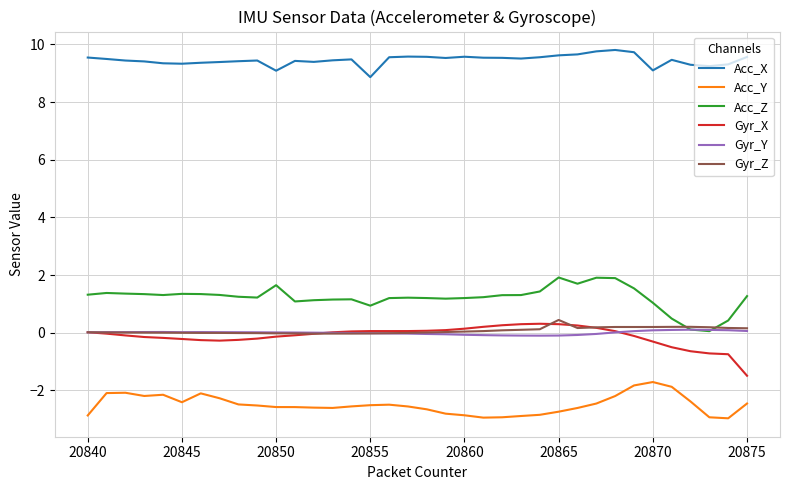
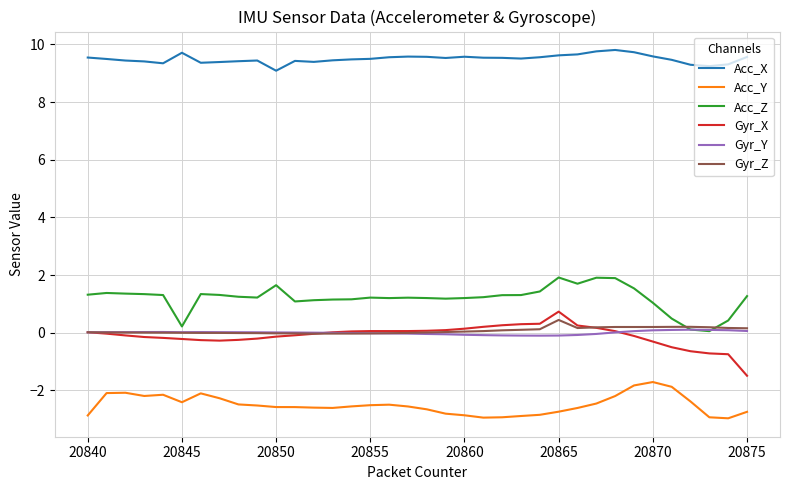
Acc_X, 20845: 9.3 -> 9.7
Acc_Z, 20845: 1.4 -> 0.2
Acc_X, 20855: 8.9 -> 9.5
Acc_Z, 20855: 0.9 -> 1.2
Gyr_X, 20865: 0.3 -> 0.7
Acc_X, 20870: 9.1 -> 9.6
Acc_Y, 20875: -2.5 -> -2.7
